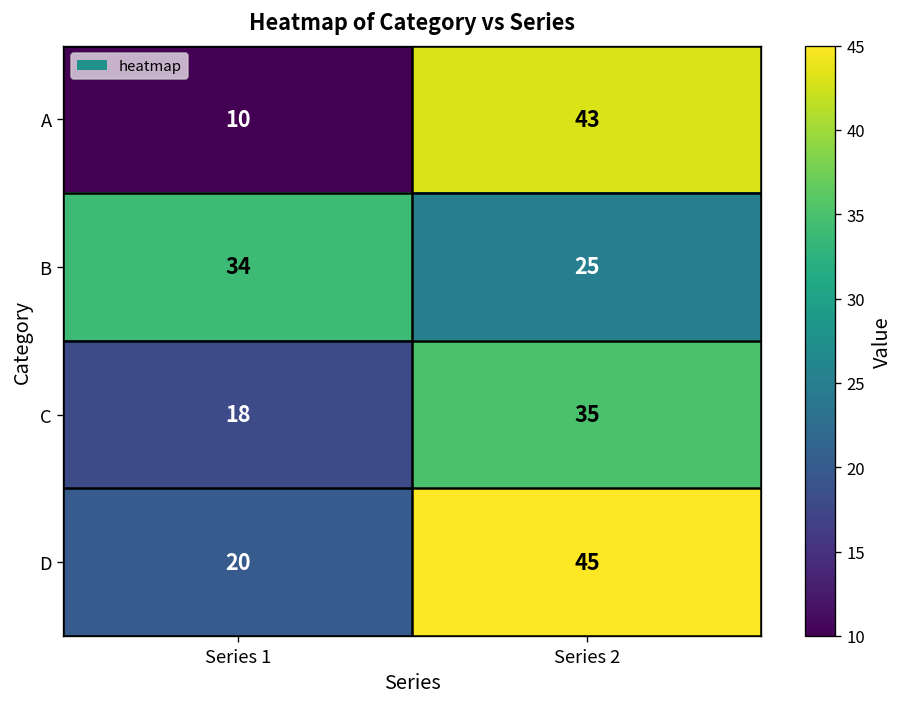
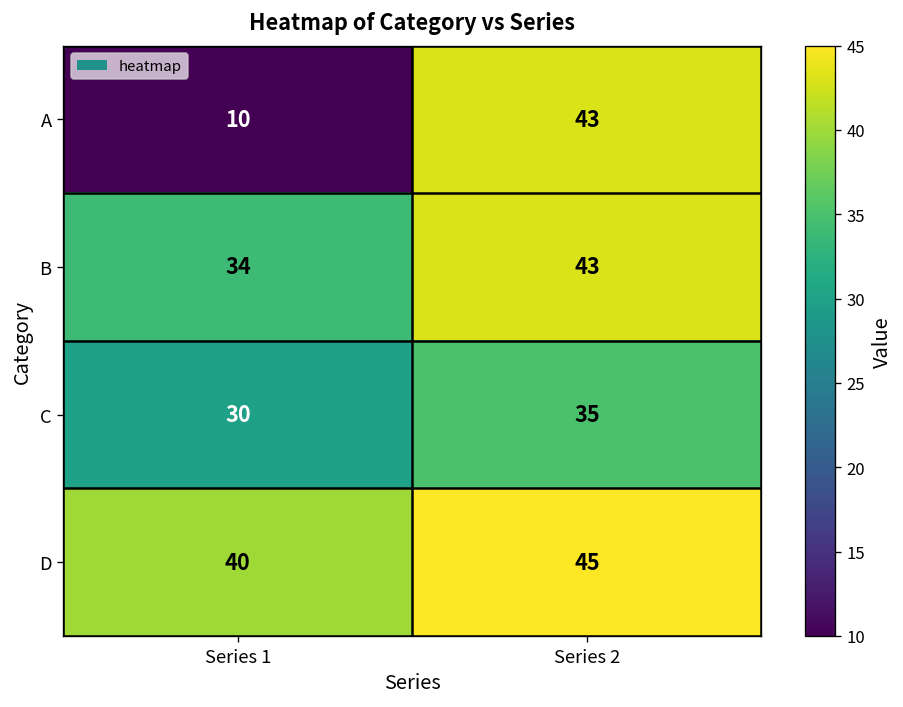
B, Series 2: 25 -> 43
C, Series 1: 18 -> 30
D, Series 1: 20 -> 40
